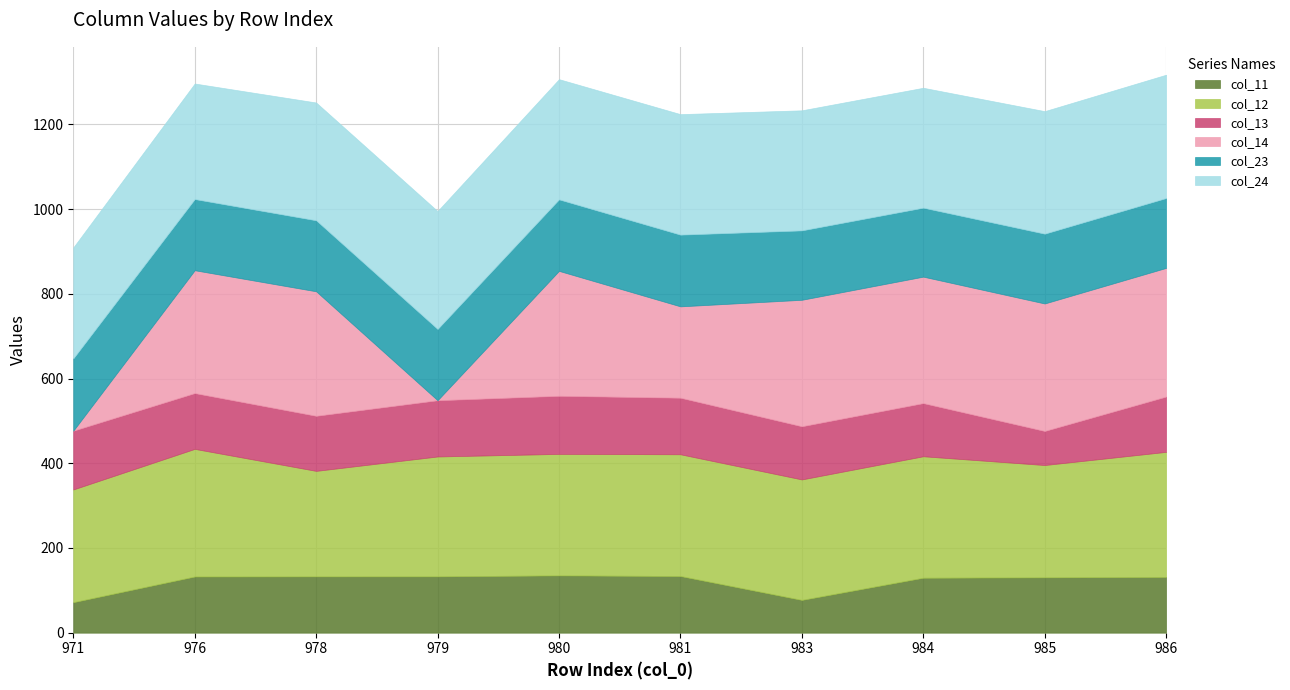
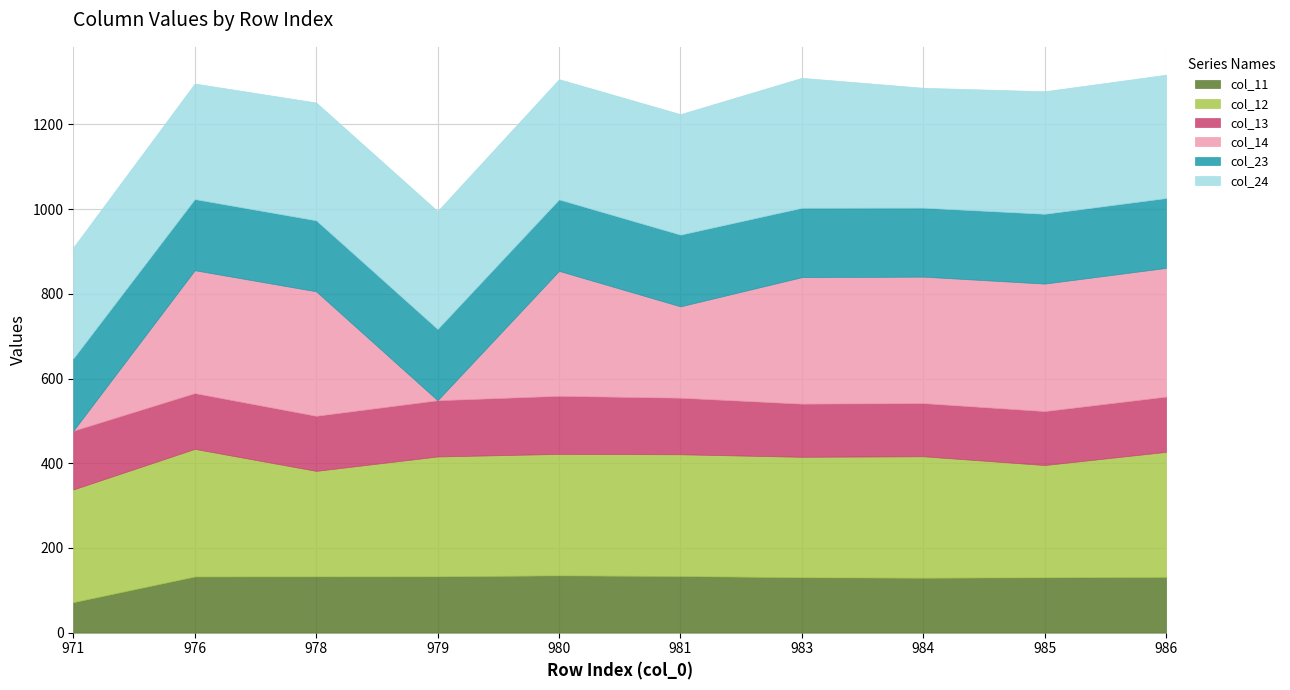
col_11, 983: 80 -> 130
col_24, 983: 280 -> 310
col_13, 985: 80 -> 130
